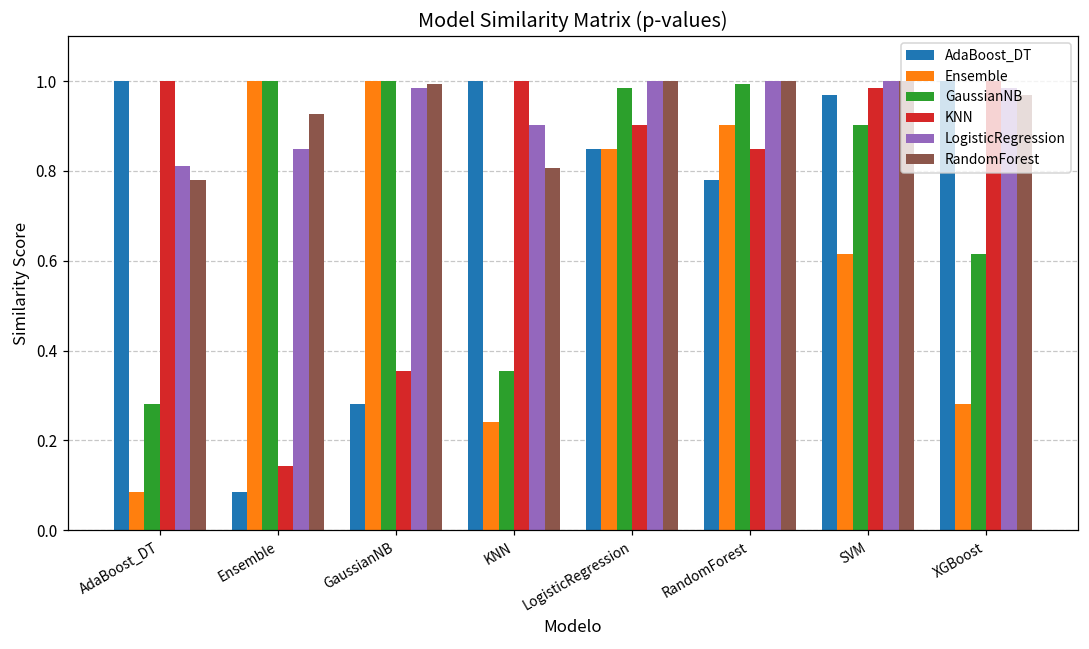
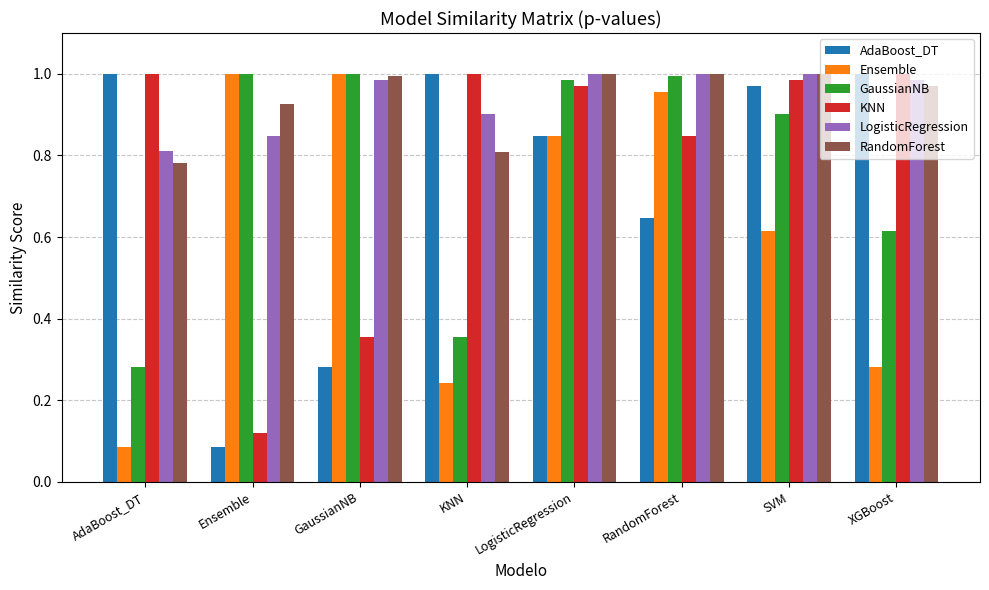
KNN, Ensemble: 0.14 -> 0.12
KNN, LogisticRegression: 0.90 -> 0.97
AdaBoost_DT, RandomForest: 0.78 -> 0.65
Ensemble, RandomForest: 0.90 -> 0.96
